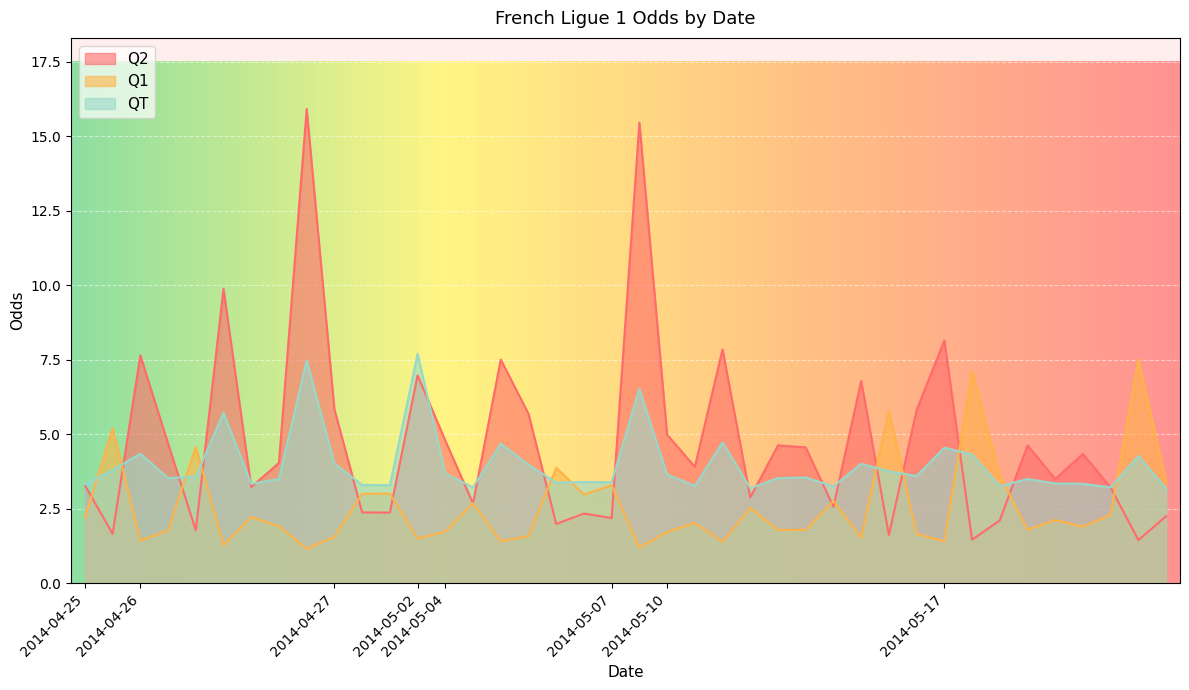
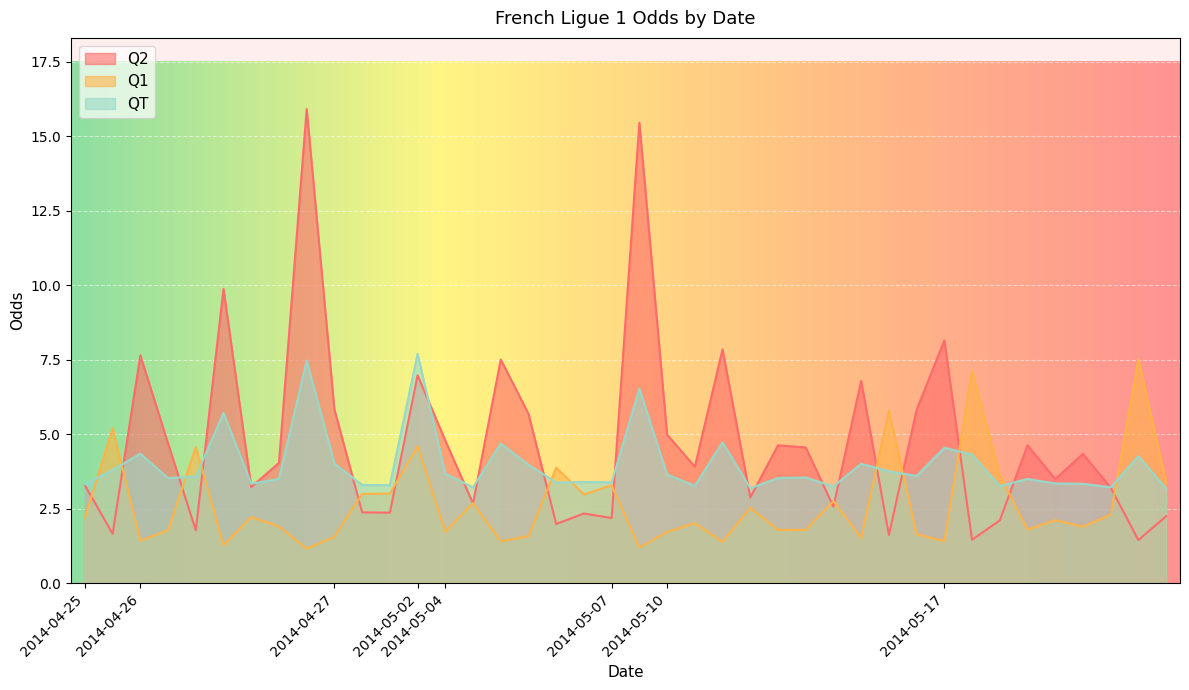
Q1, 2014-05-02: 1.5 -> 4.6
